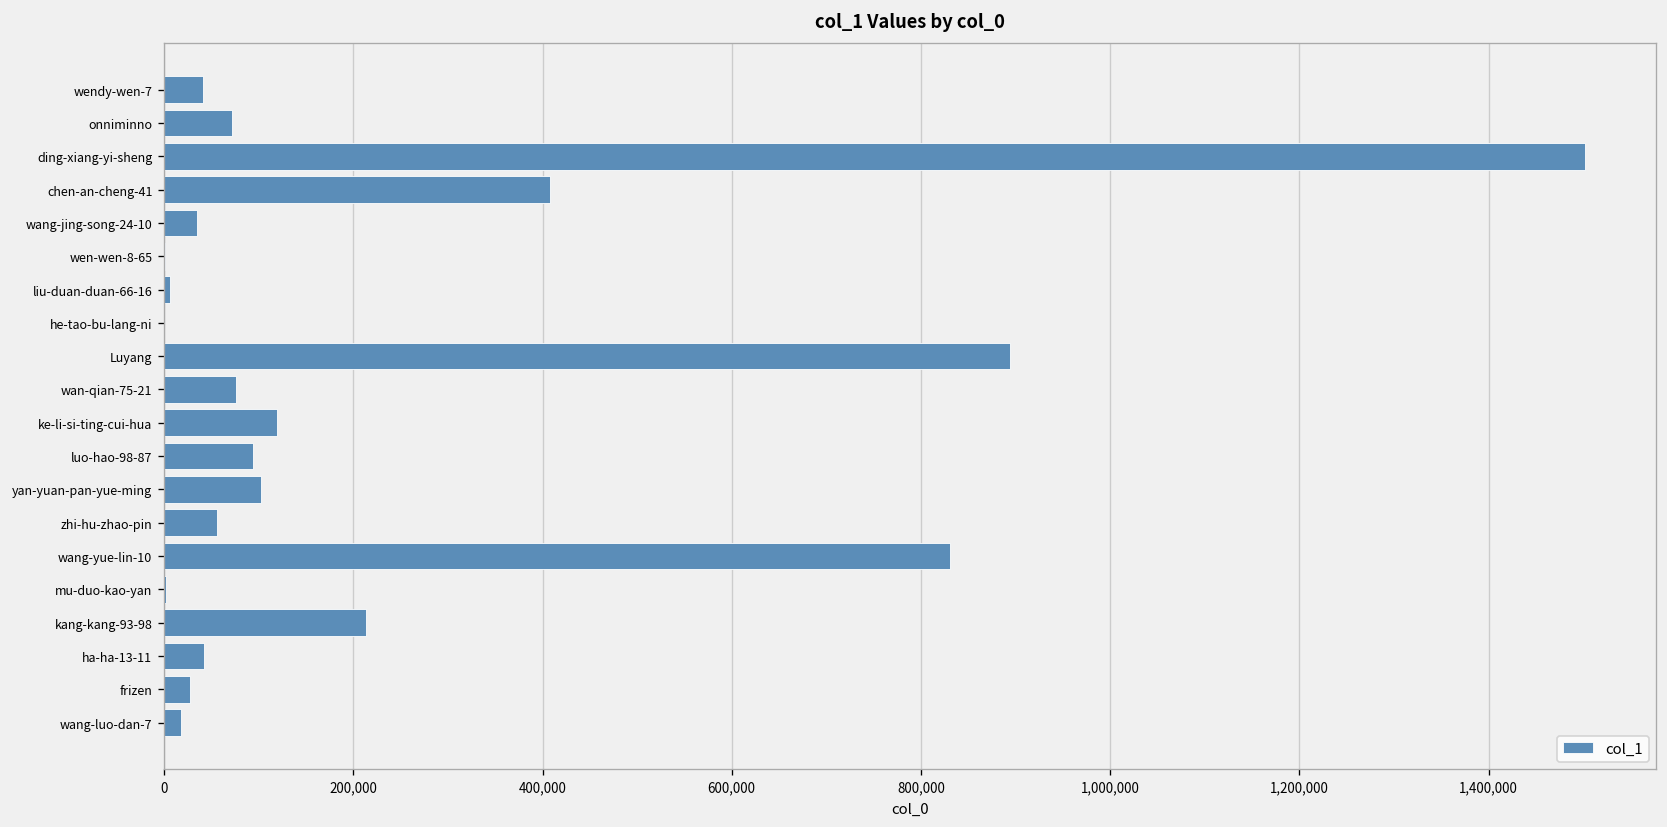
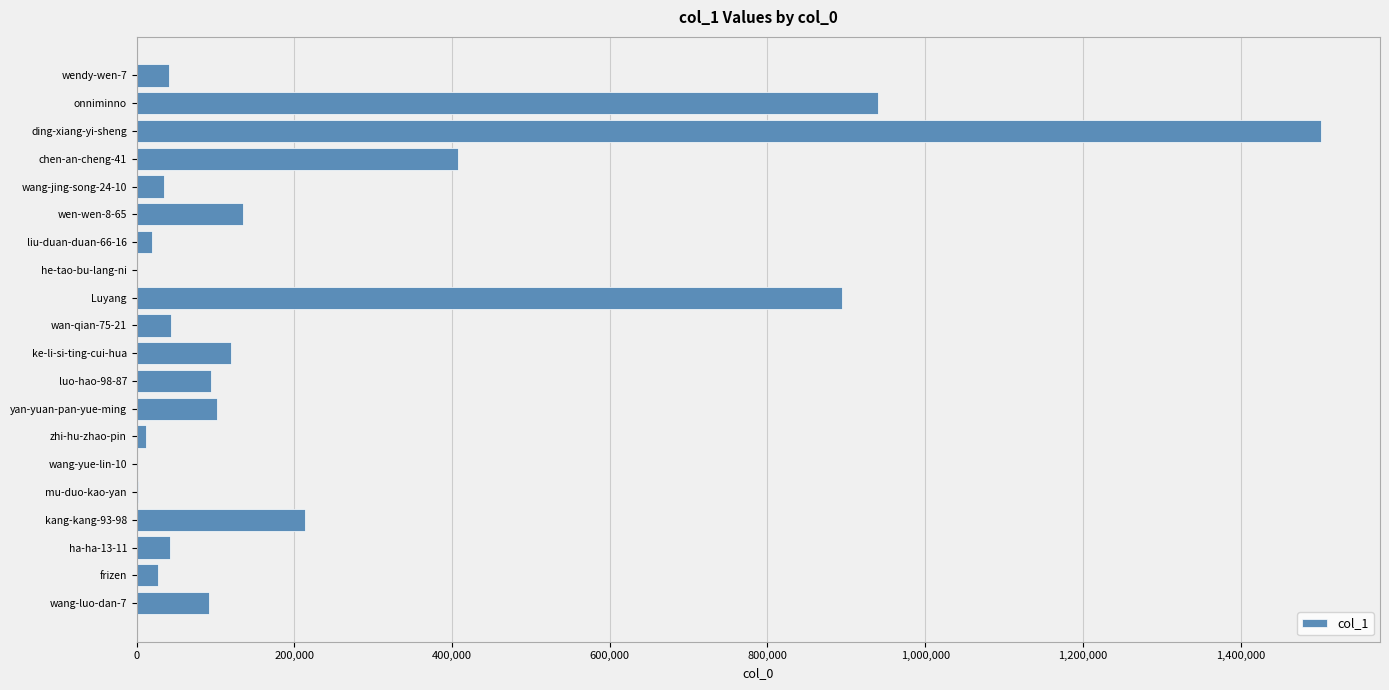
onniminno: 70,000 -> 940,000
wen-wen-8-65: 0 -> 130,000
liu-duan-duan-66-16: 10,000 -> 20,000
wan-qian-75-21: 80,000 -> 40,000
zhi-hu-zhao-pin: 60,000 -> 10,000
wang-yue-lin-10: 830,000 -> 0
wang-luo-dan-7: 20,000 -> 90,000
